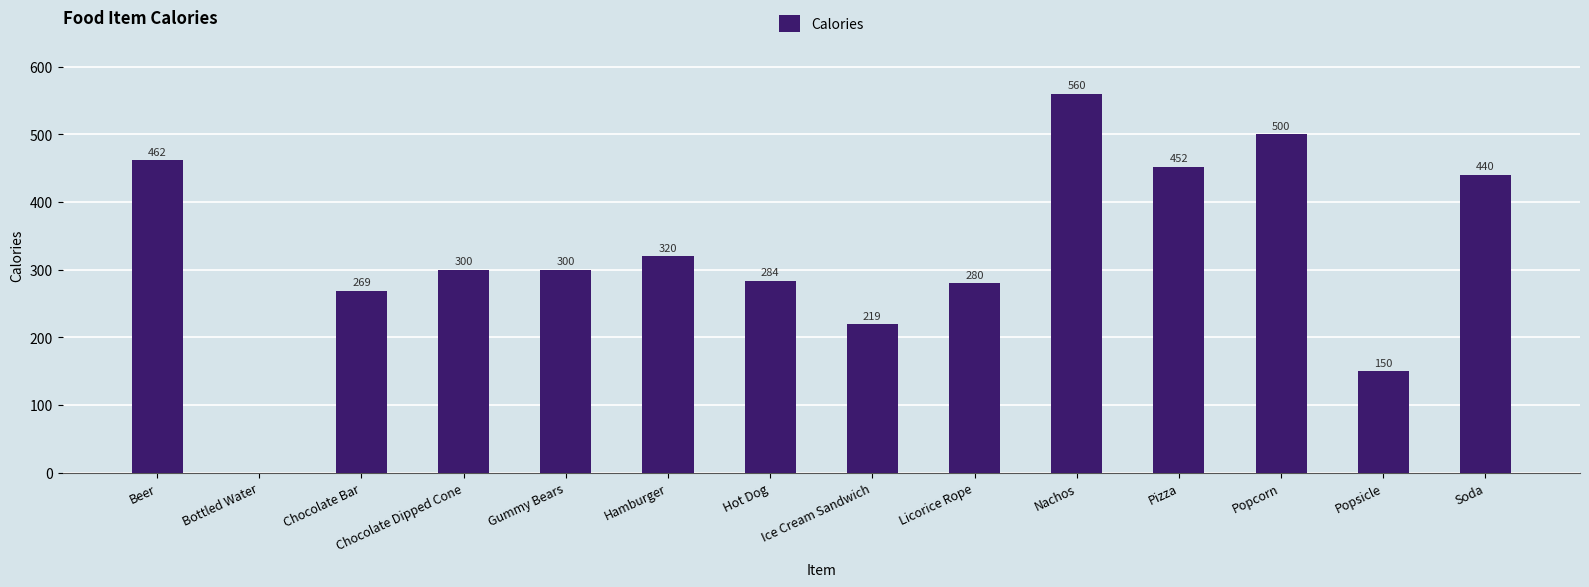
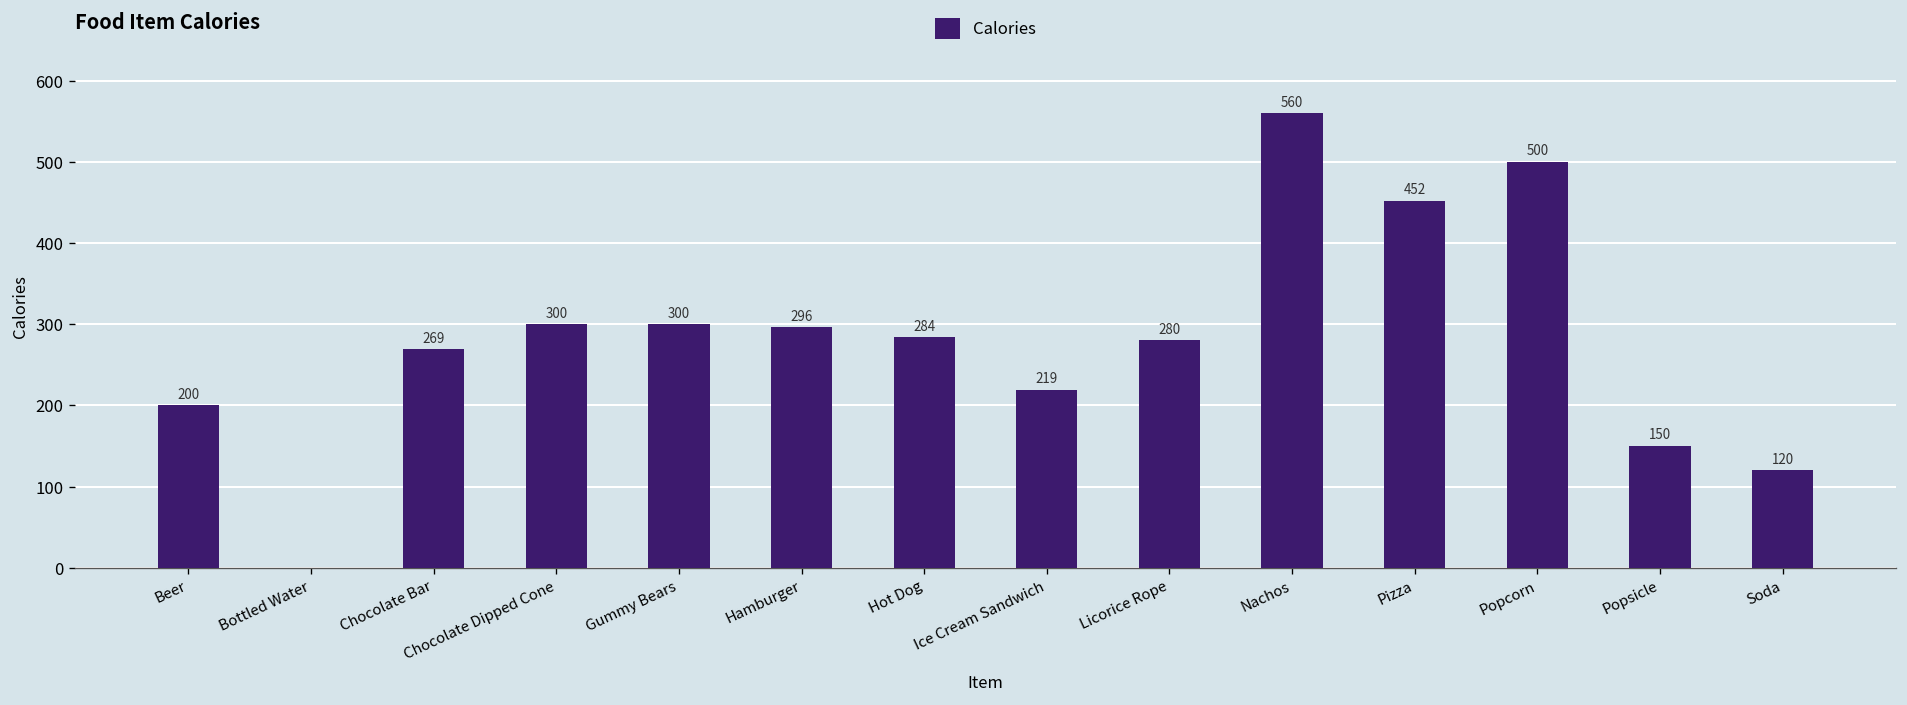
Beer: 462 -> 200
Hamburger: 320 -> 296
Soda: 440 -> 120
